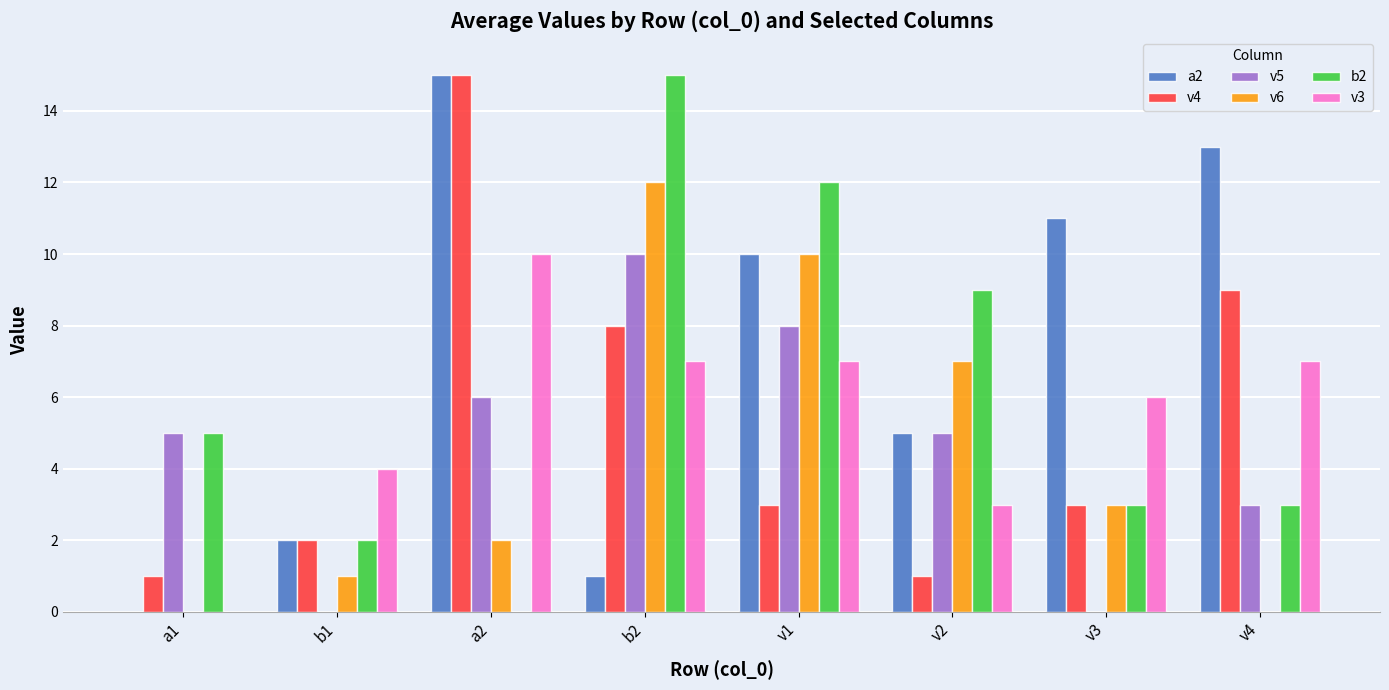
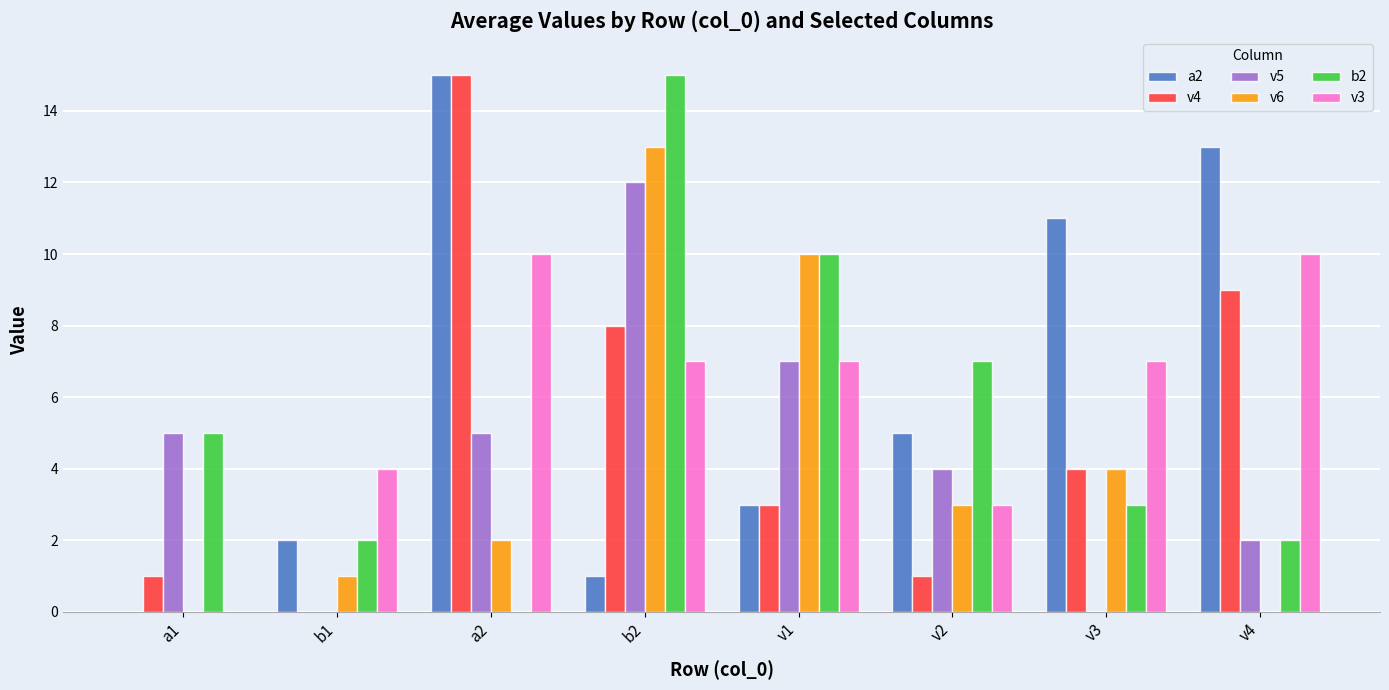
v4, b1: 2 -> 0
v5, a2: 6 -> 5
v5, b2: 10 -> 12
v6, b2: 12 -> 13
a2, v1: 10 -> 3
v5, v1: 8 -> 7
b2, v1: 12 -> 10
v5, v2: 5 -> 4
v6, v2: 7 -> 3
b2, v2: 9 -> 7
v4, v3: 3 -> 4
v6, v3: 3 -> 4
v3, v3: 6 -> 7
v5, v4: 3 -> 2
b2, v4: 3 -> 2
v3, v4: 7 -> 10
